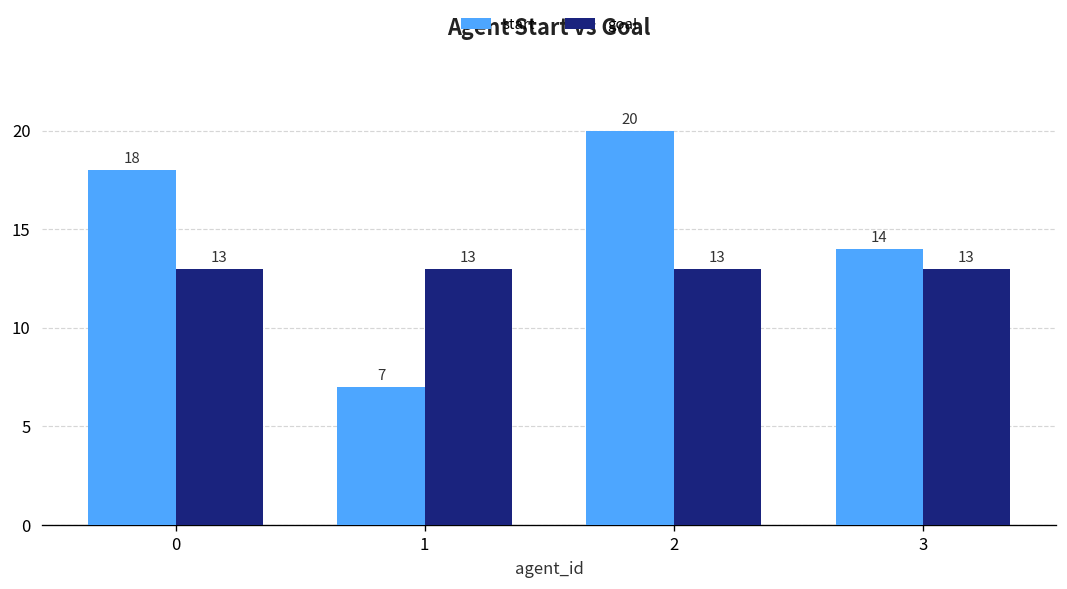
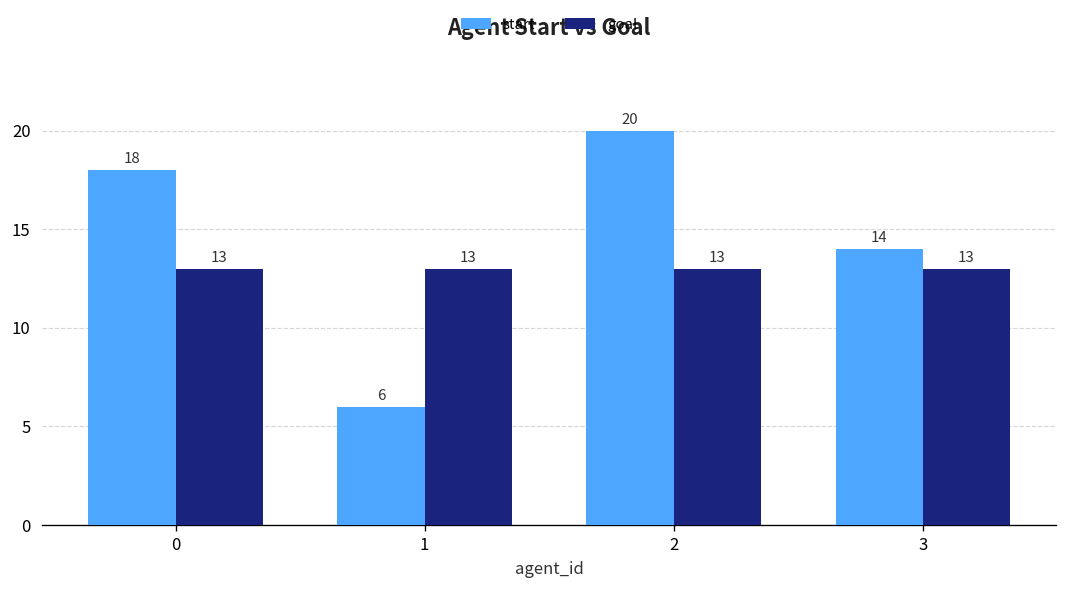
start, 1: 7 -> 6
